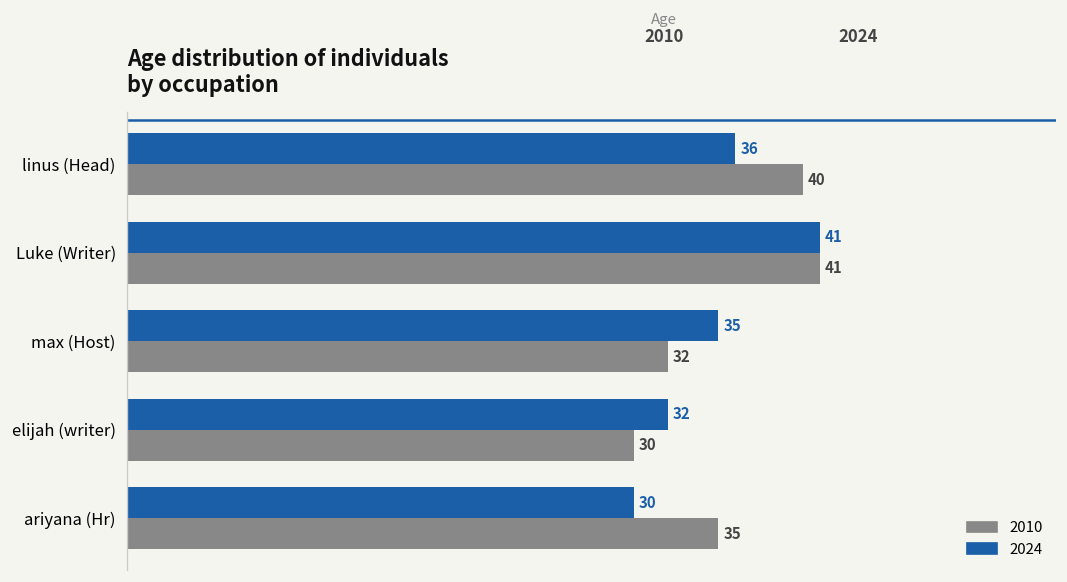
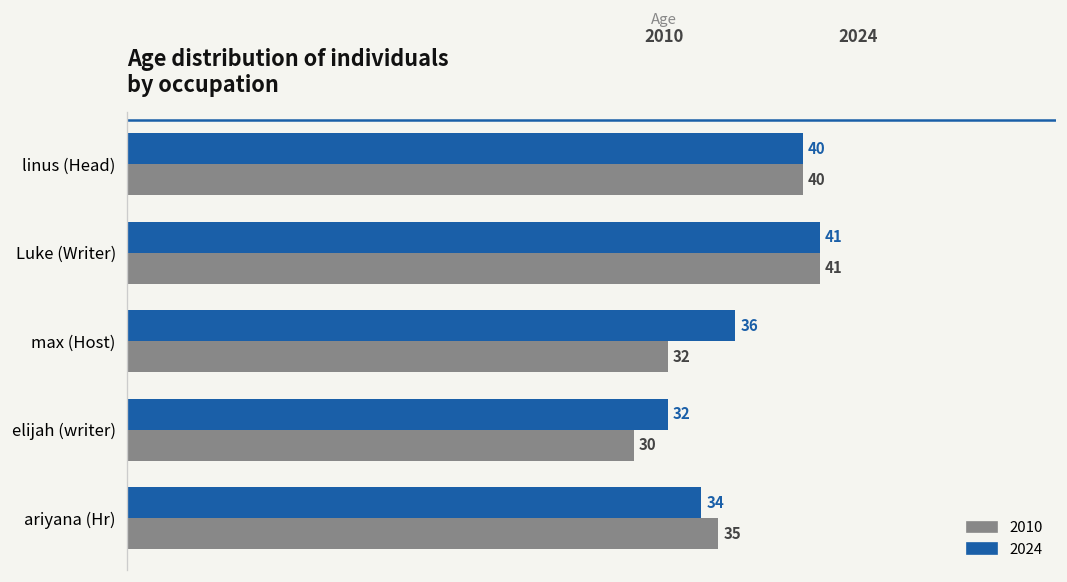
2024, linus (Head): 36 -> 40
2024, max (Host): 35 -> 36
2024, ariyana (Hr): 30 -> 34
